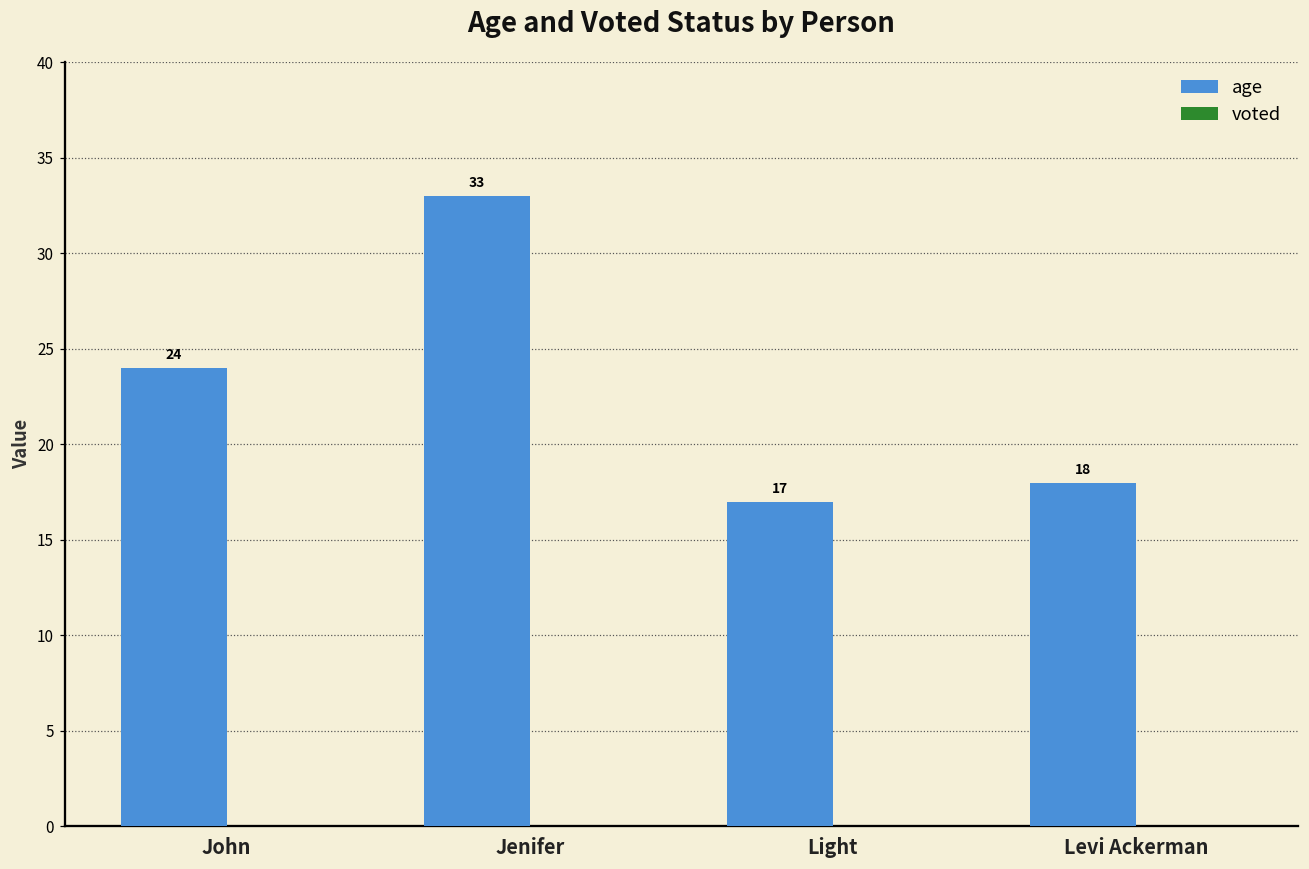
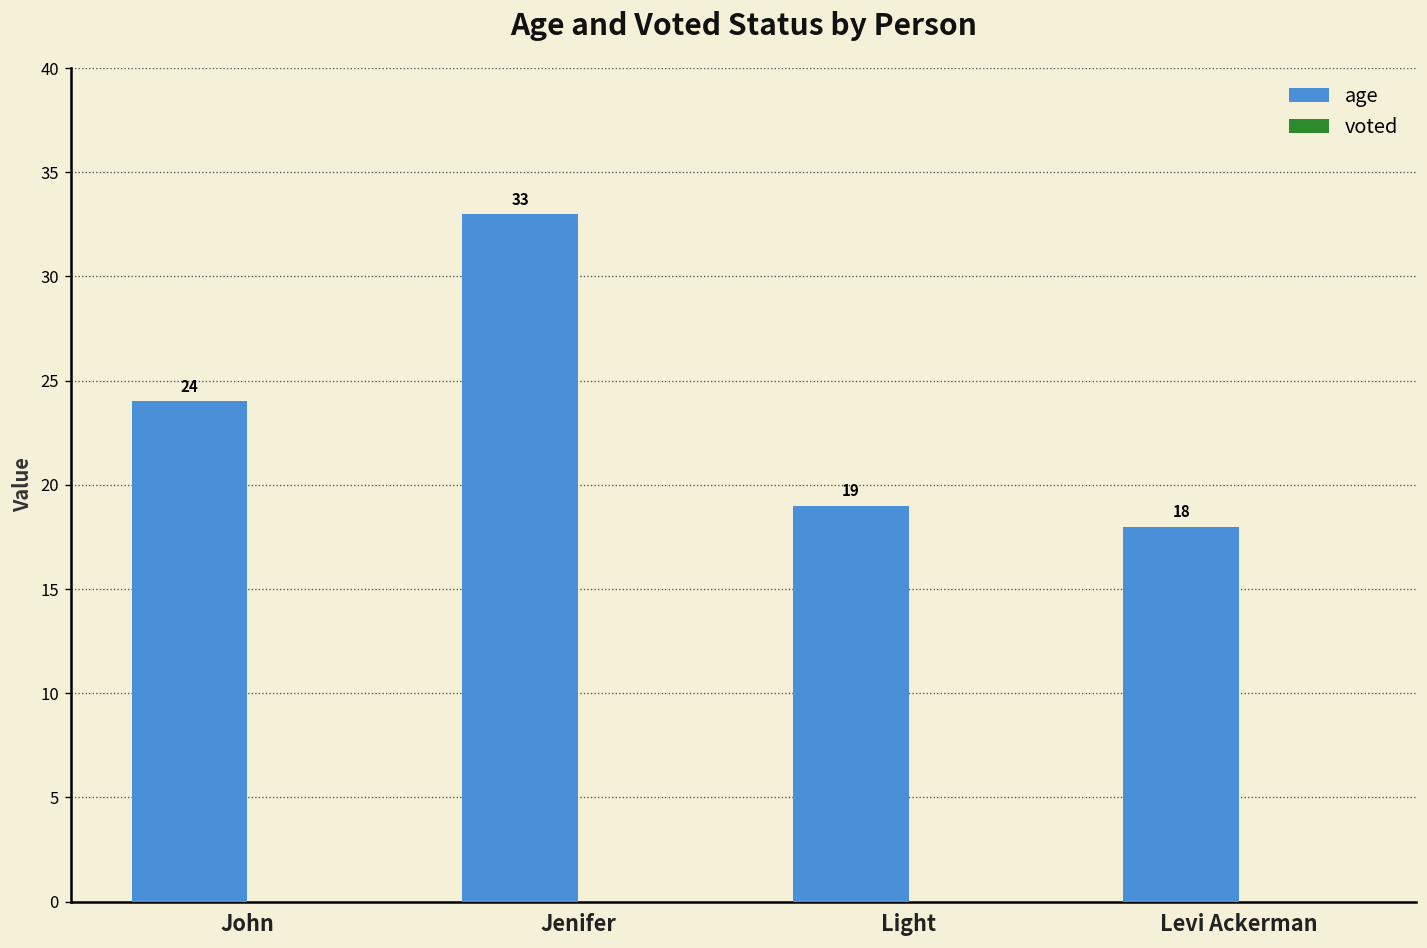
age, Light: 17 -> 19
